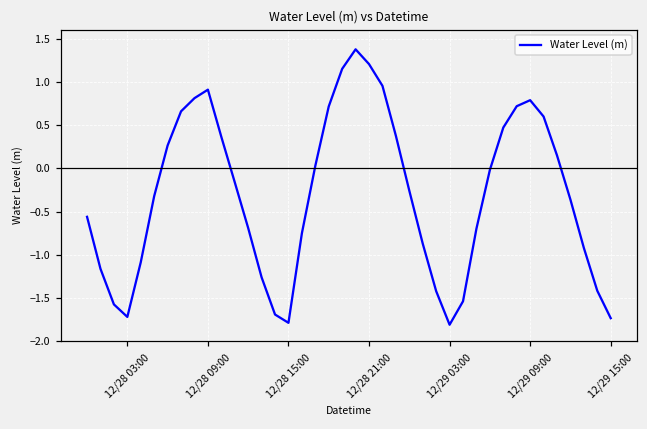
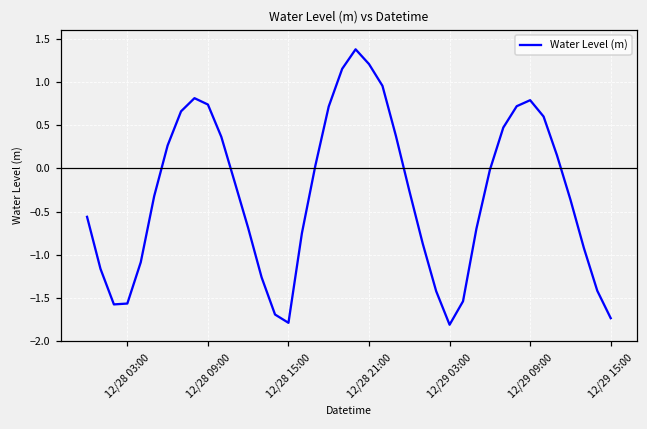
12/28 03:00: -1.7 -> -1.6
12/28 09:00: 0.9 -> 0.7
